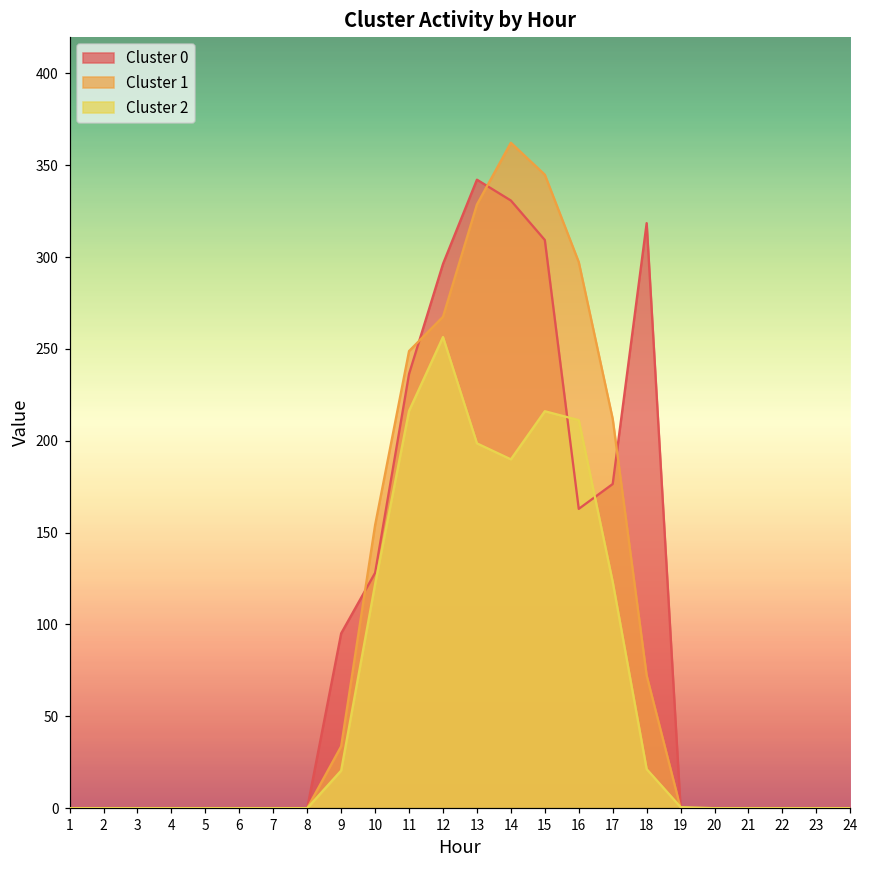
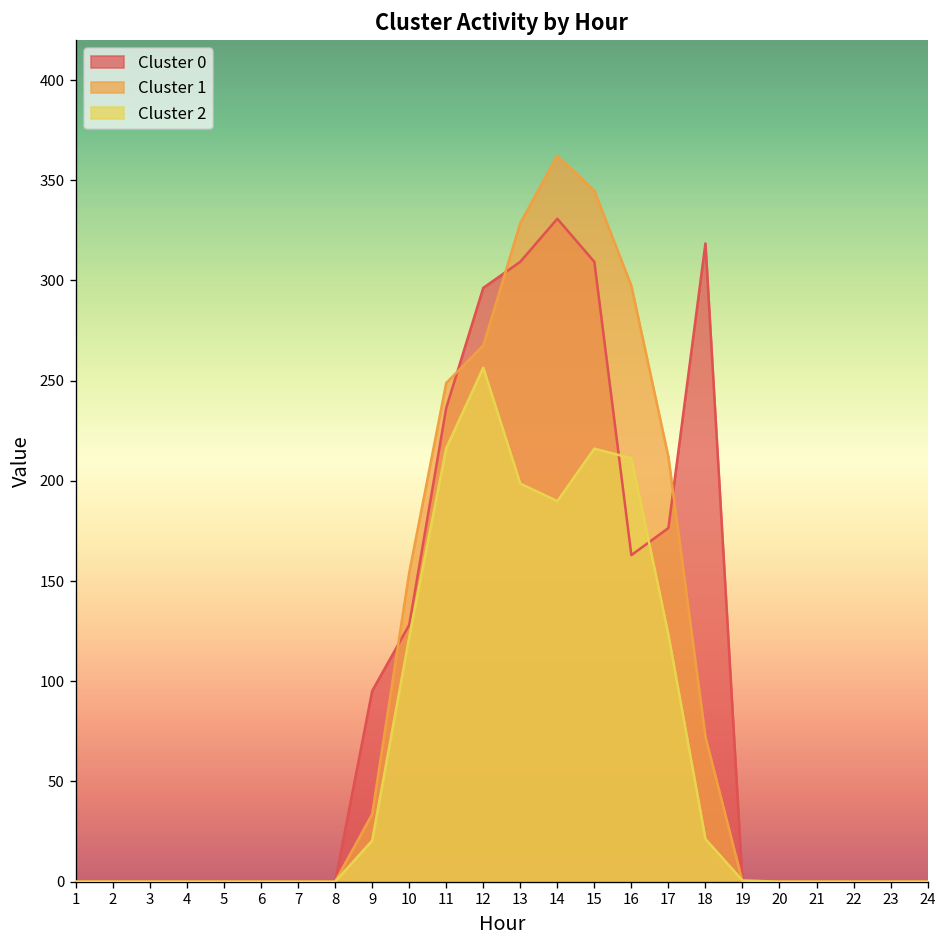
Cluster 0, 13: 342 -> 309
